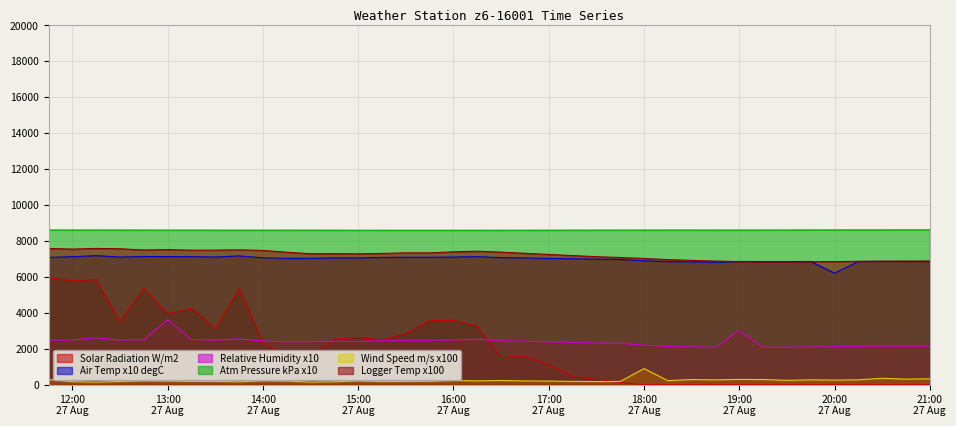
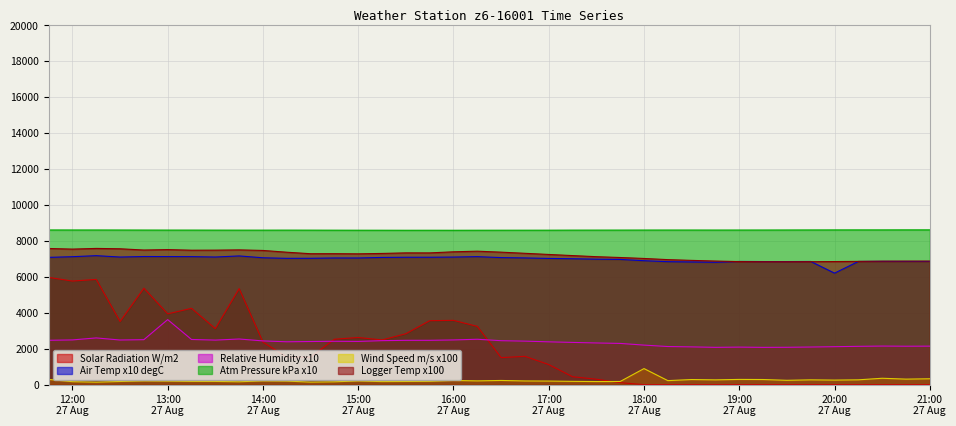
Relative Humidity x10, 19:00 27 Aug: 3000 -> 2100
